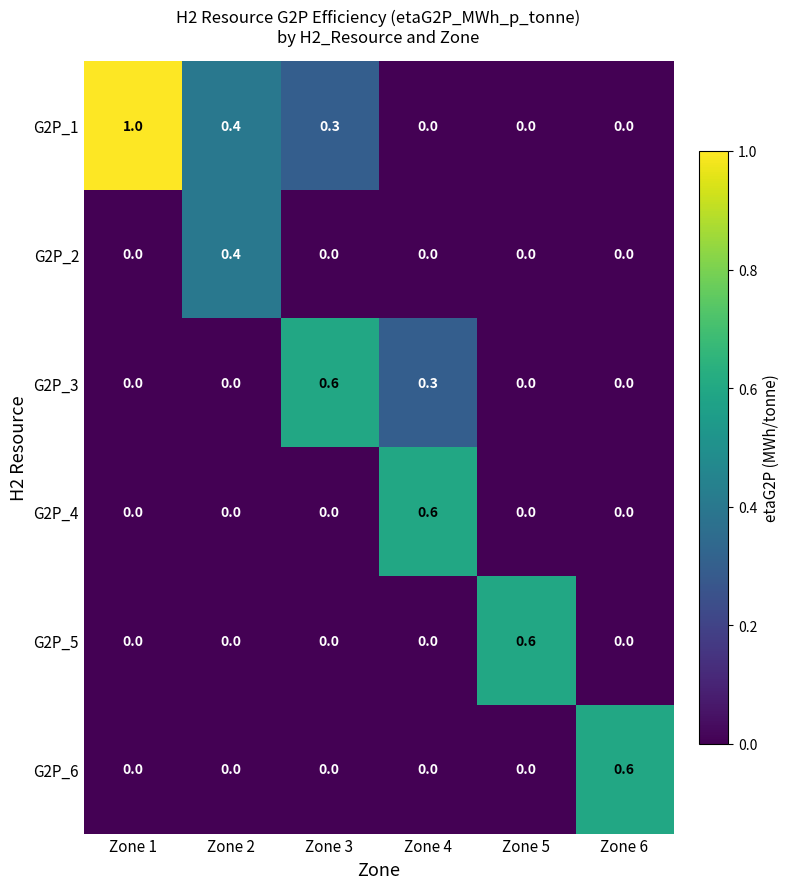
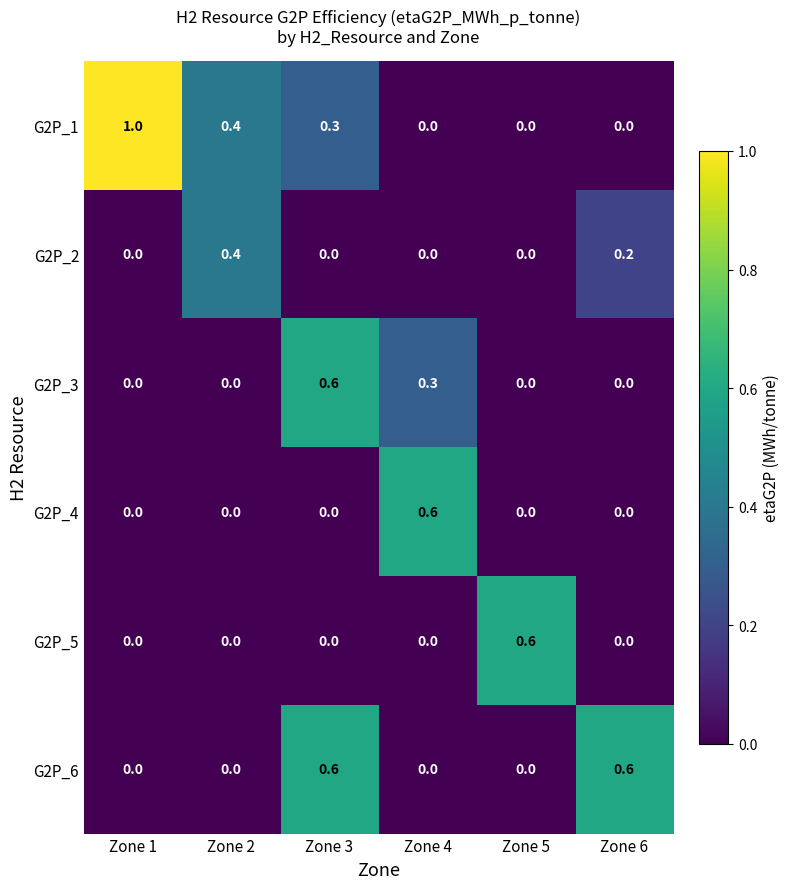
G2P_2, Zone 6: 0.0 -> 0.2
G2P_6, Zone 3: 0.0 -> 0.6
